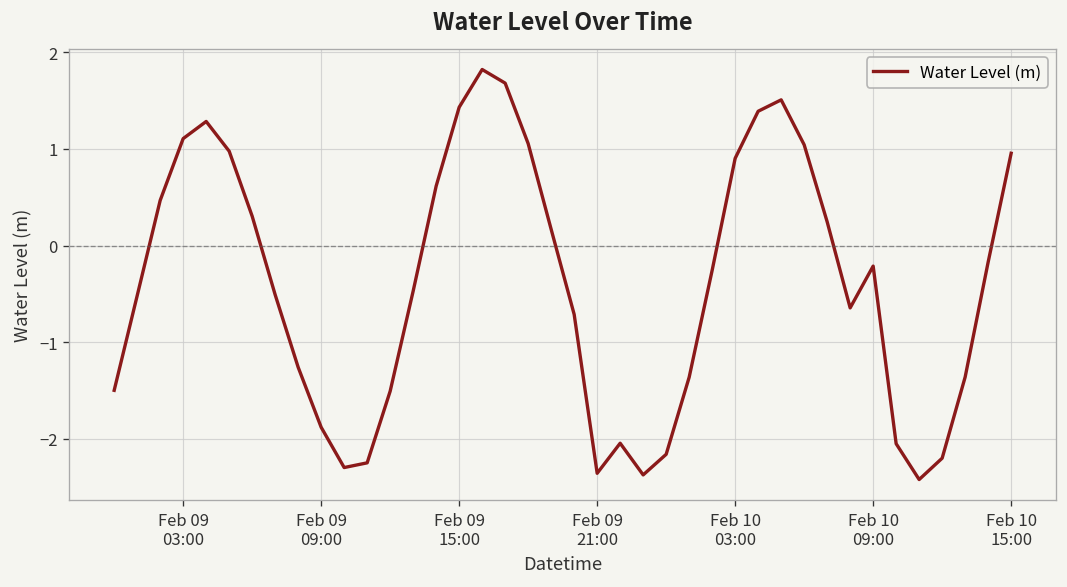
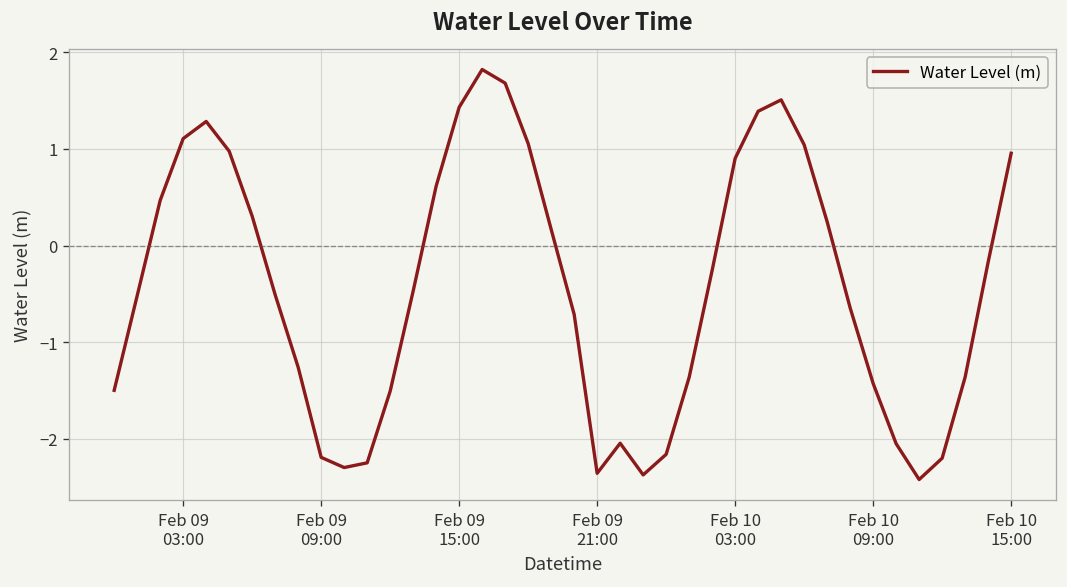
Feb 09 09:00: -1.9 -> -2.2
Feb 10 09:00: -0.2 -> -1.4
